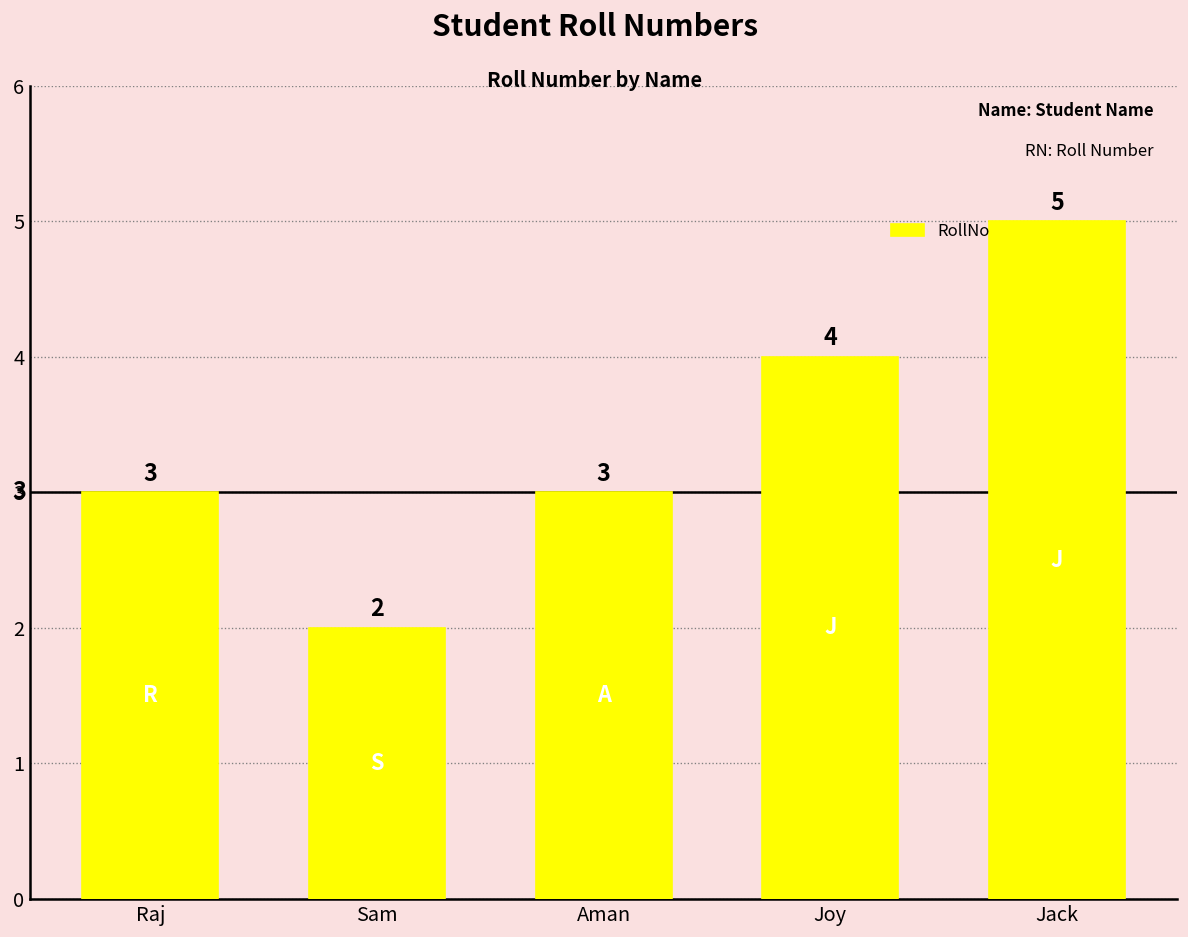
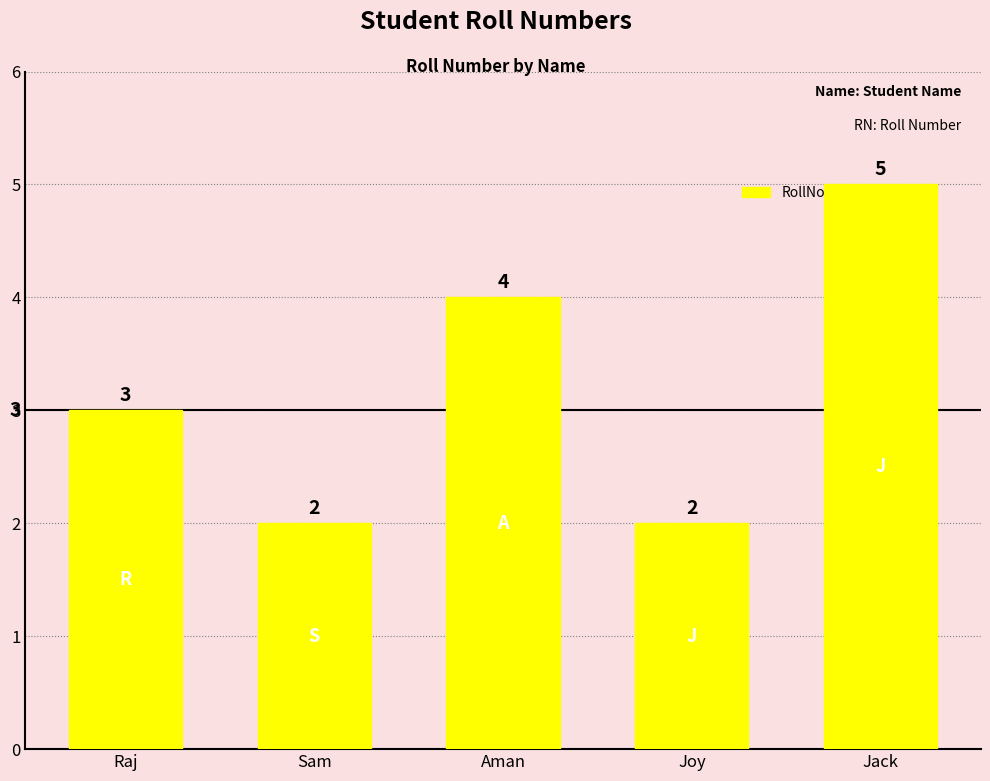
Aman: 3 -> 4
Joy: 4 -> 2
